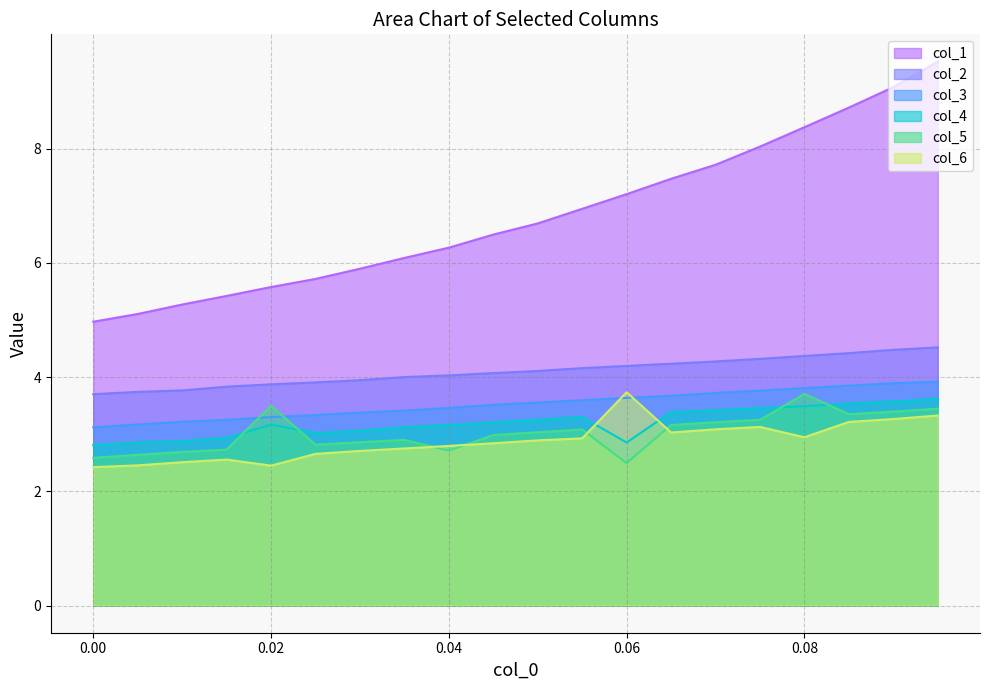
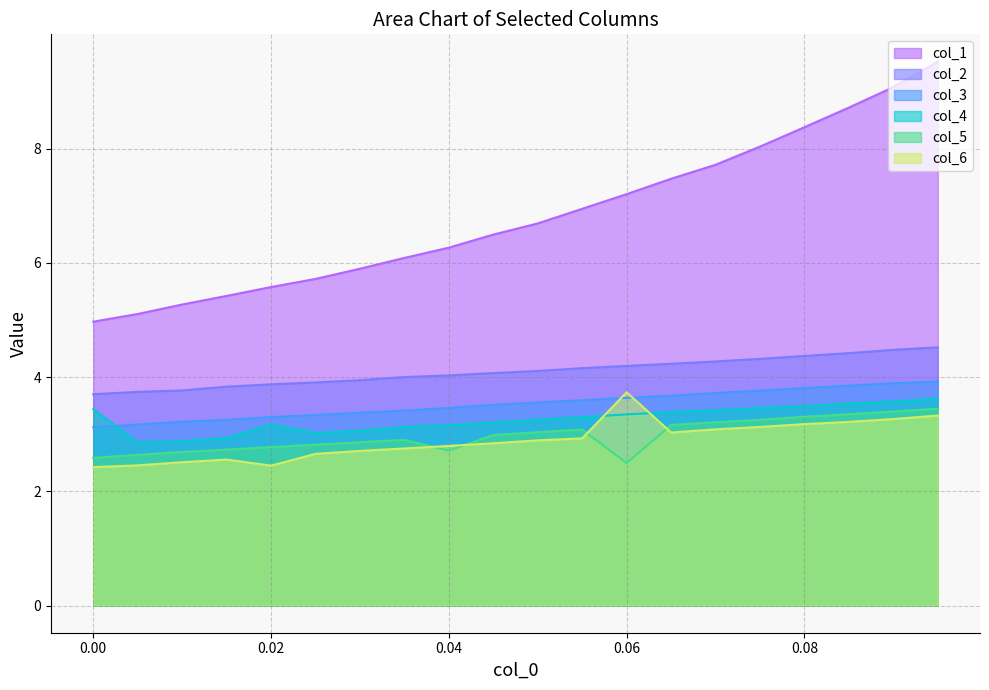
col_4, 0.00: 2.8 -> 3.4
col_5, 0.02: 3.5 -> 2.8
col_4, 0.06: 2.9 -> 3.3
col_5, 0.08: 3.7 -> 3.3
col_6, 0.08: 2.9 -> 3.2
